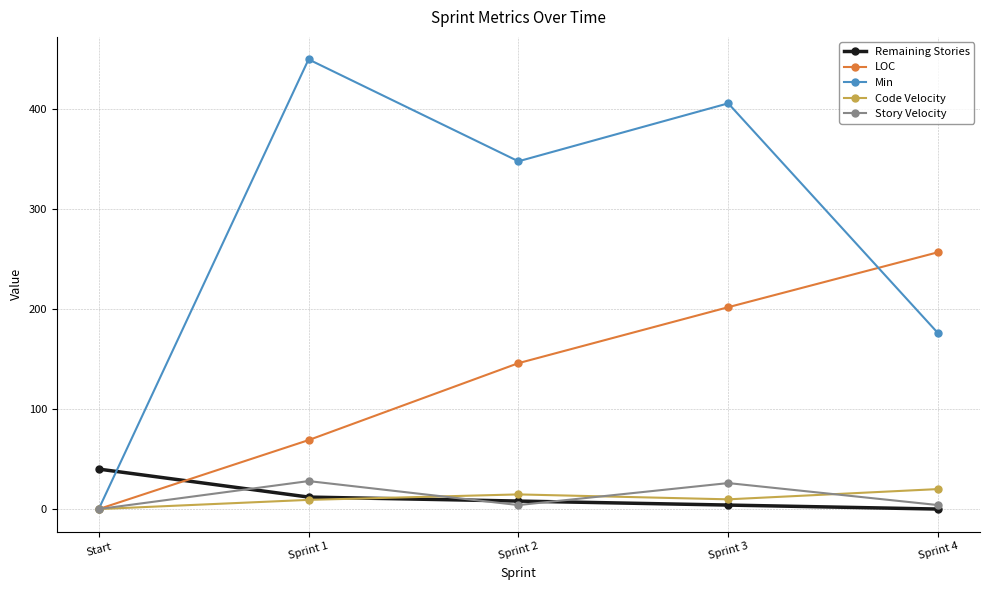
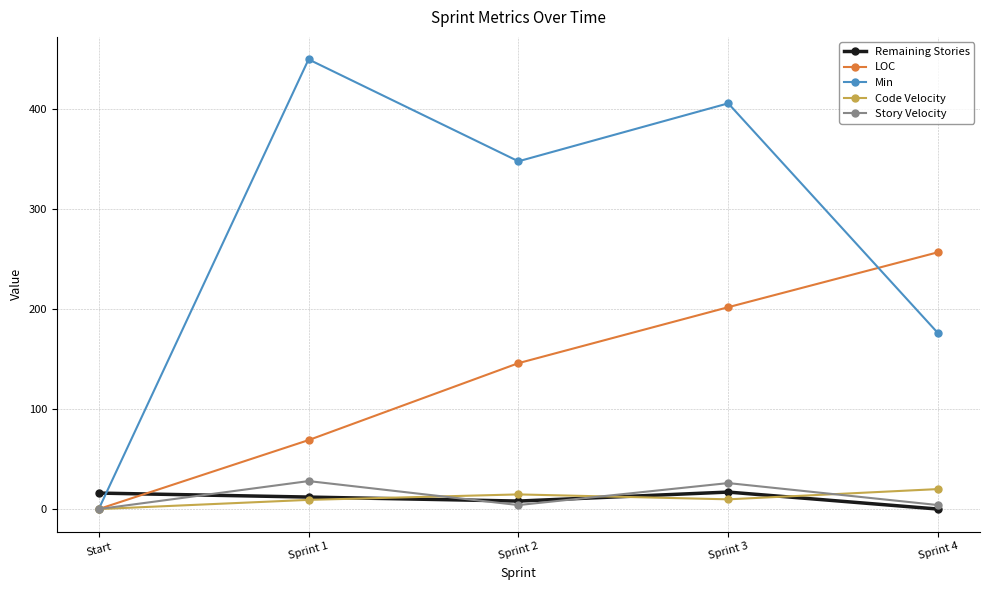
Remaining Stories, Start: 40 -> 20
Remaining Stories, Sprint 3: 0 -> 20
